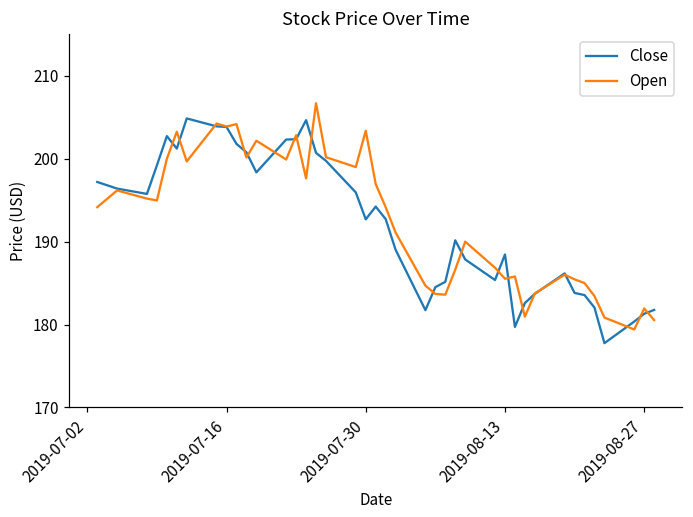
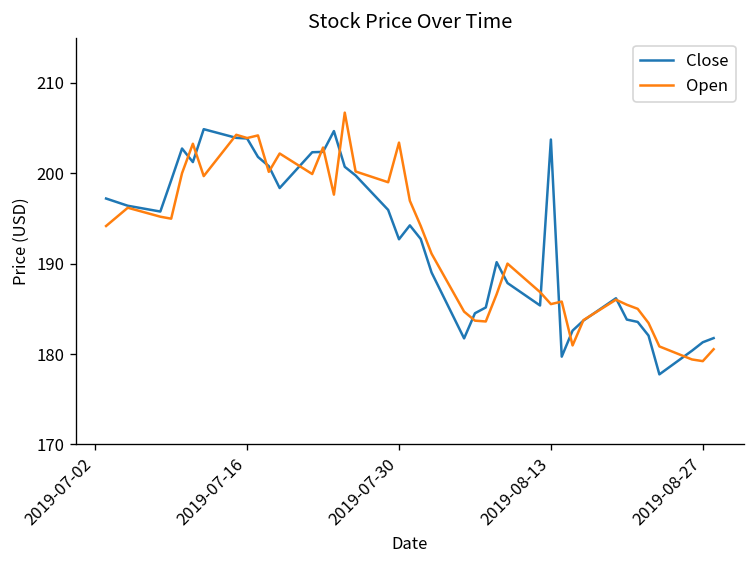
Close, 2019-08-13: 188 -> 204
Open, 2019-08-27: 182 -> 179
